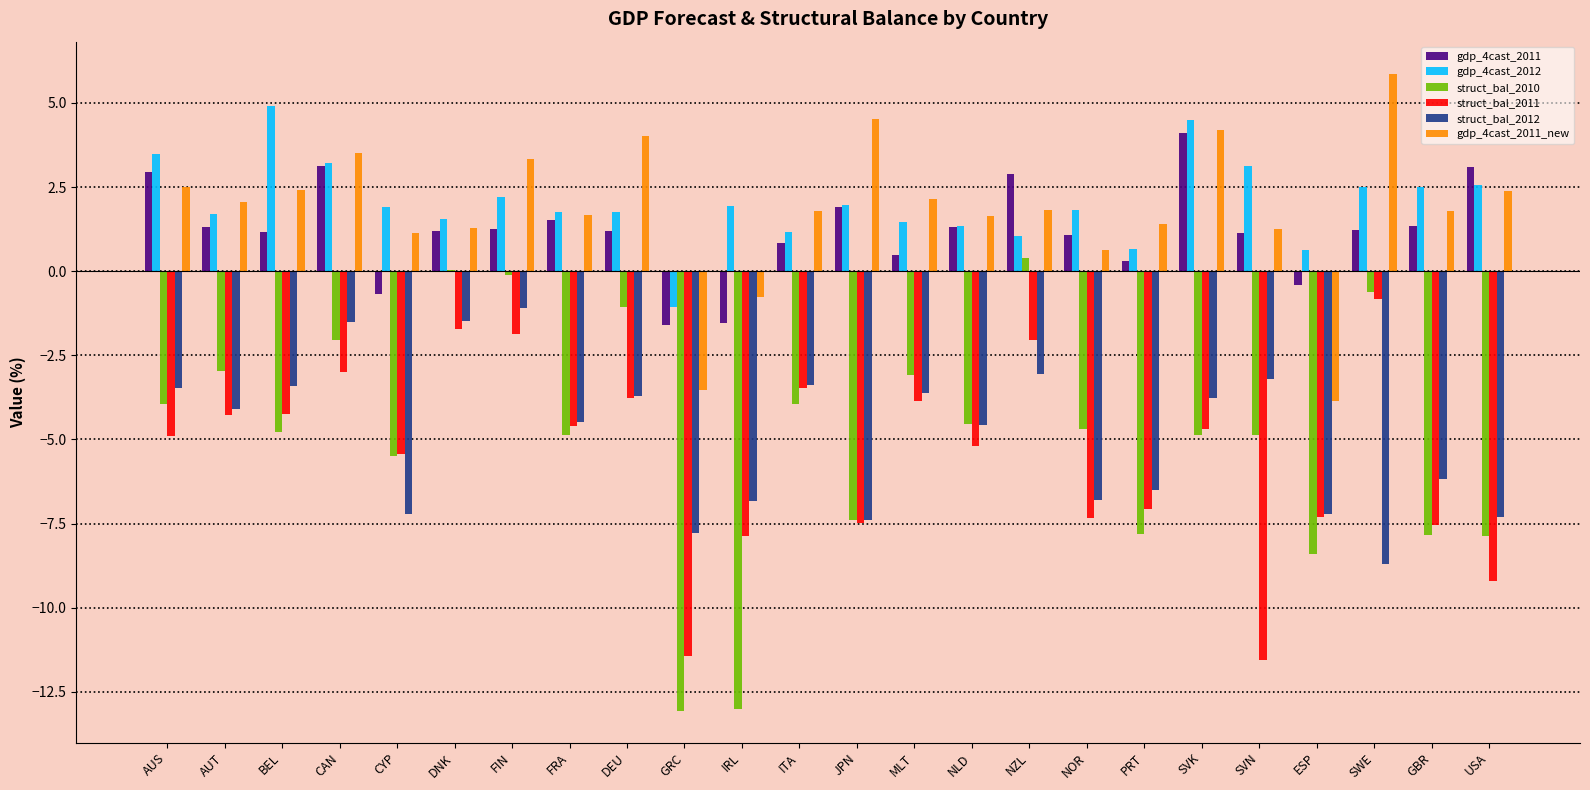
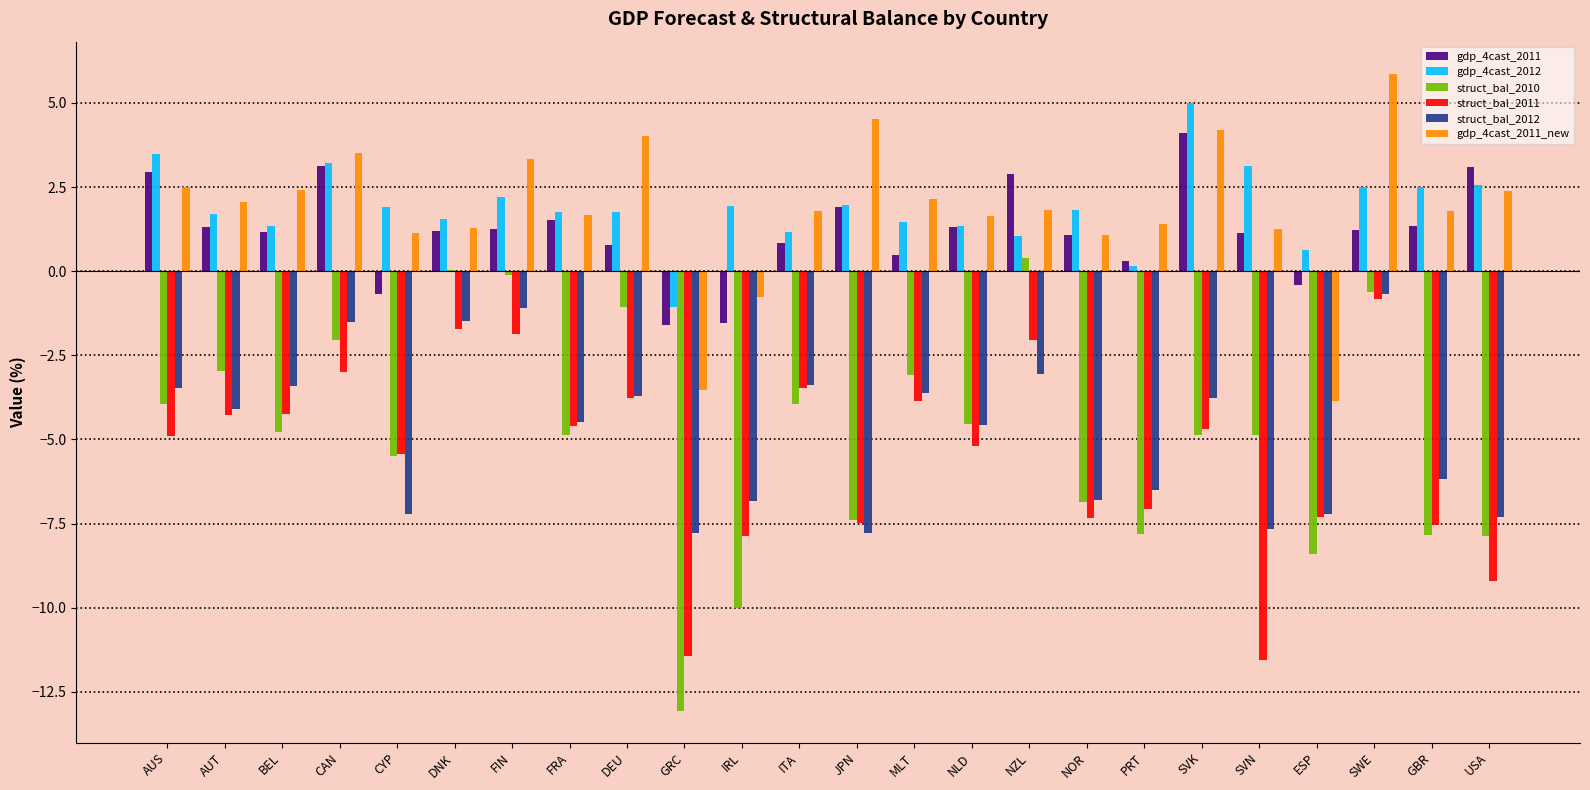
gdp_4cast_2012, BEL: 4.9 -> 1.3
gdp_4cast_2011, DEU: 1.2 -> 0.8
struct_bal_2010, IRL: -13.0 -> -10.0
struct_bal_2012, JPN: -7.4 -> -7.8
struct_bal_2010, NOR: -4.7 -> -6.8
gdp_4cast_2011_new, NOR: 0.6 -> 1.1
gdp_4cast_2012, PRT: 0.7 -> 0.2
gdp_4cast_2012, SVK: 4.5 -> 5.0
struct_bal_2012, SVN: -3.2 -> -7.7
struct_bal_2012, SWE: -8.7 -> -0.7
